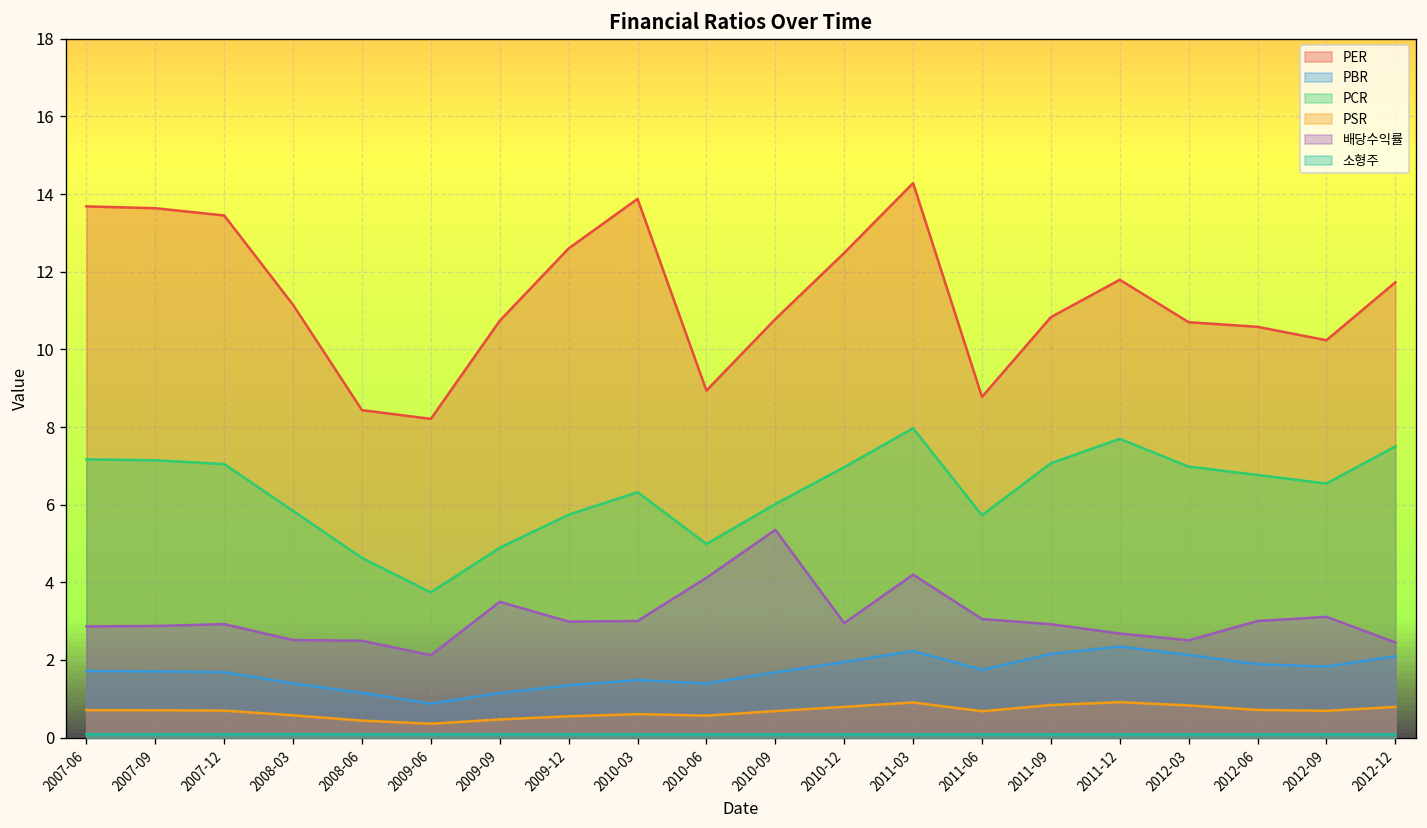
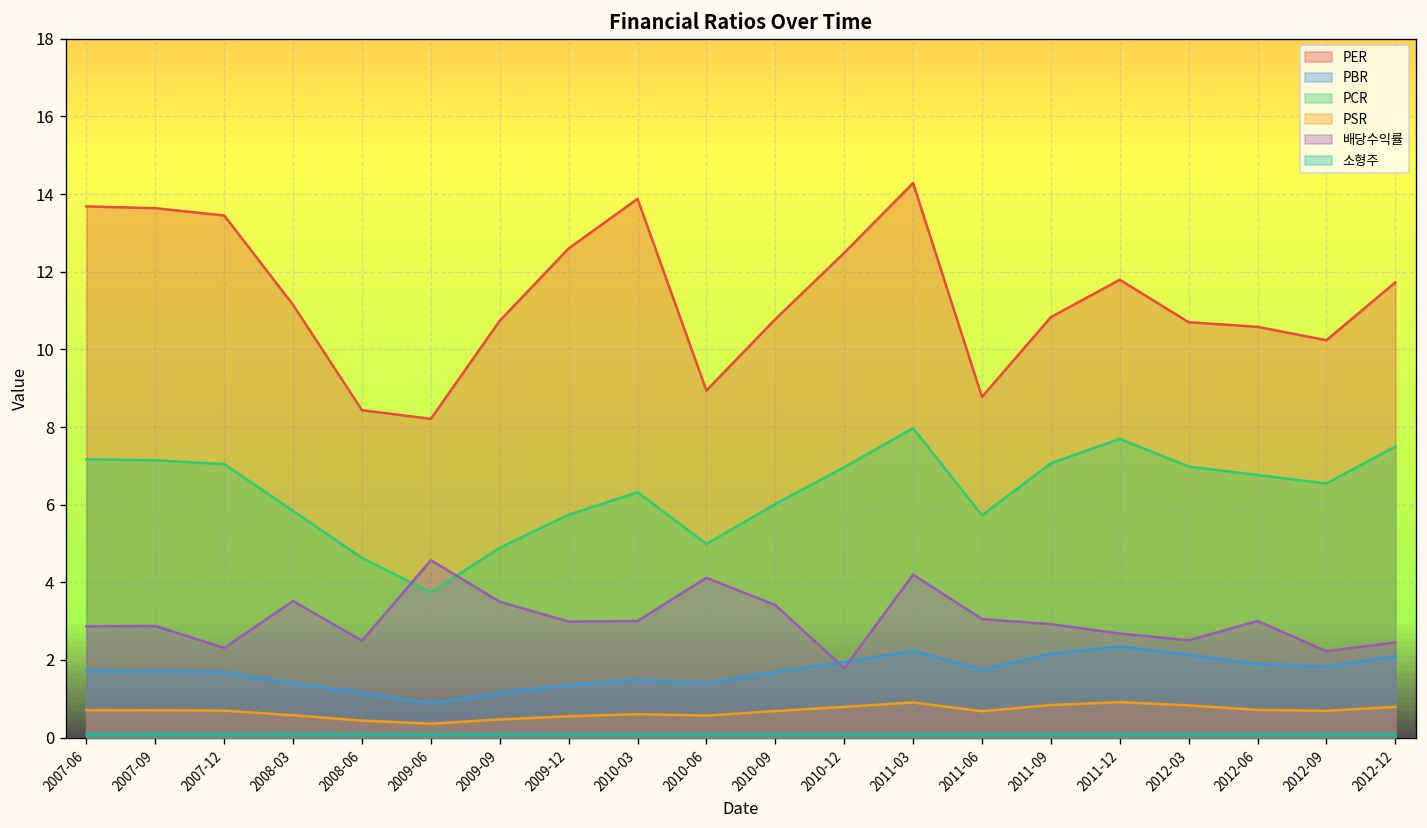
배당수익률, 2007-12: 2.9 -> 2.3
배당수익률, 2008-03: 2.5 -> 3.5
배당수익률, 2009-06: 2.1 -> 4.6
배당수익률, 2010-09: 5.4 -> 3.4
배당수익률, 2010-12: 2.9 -> 1.8
배당수익률, 2012-09: 3.1 -> 2.2
